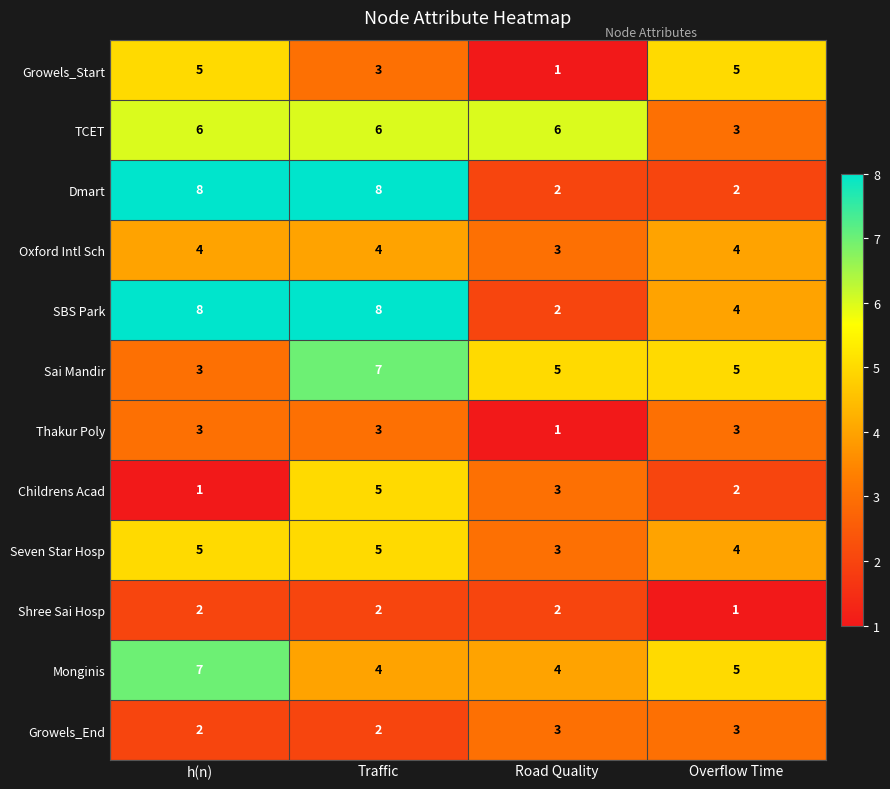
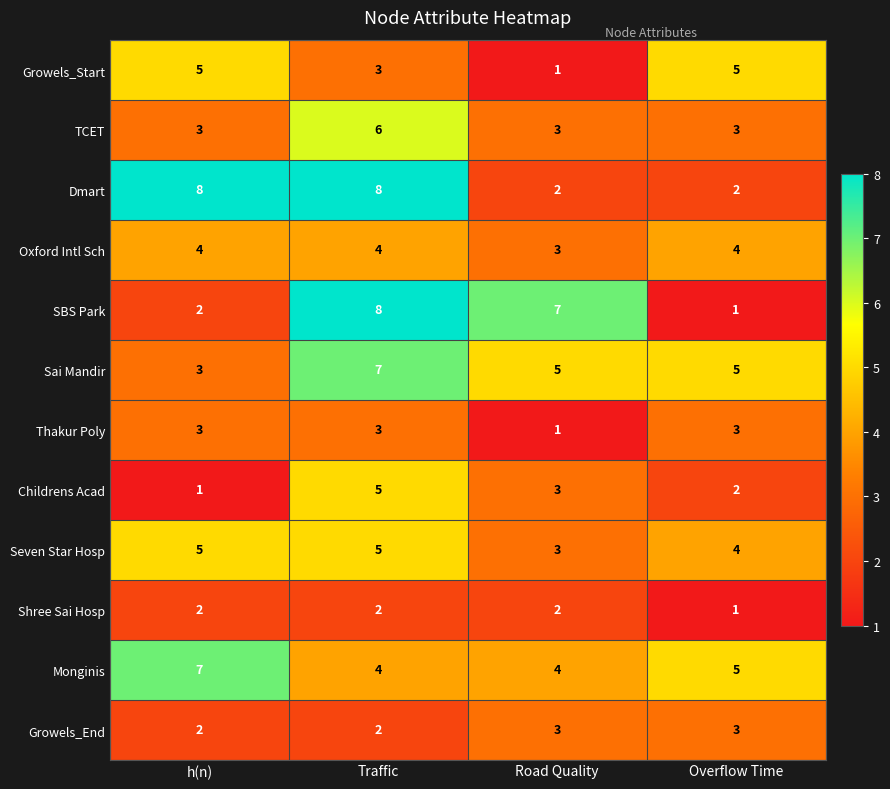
TCET, h(n): 6 -> 3
TCET, Road Quality: 6 -> 3
SBS Park, h(n): 8 -> 2
SBS Park, Road Quality: 2 -> 7
SBS Park, Overflow Time: 4 -> 1
